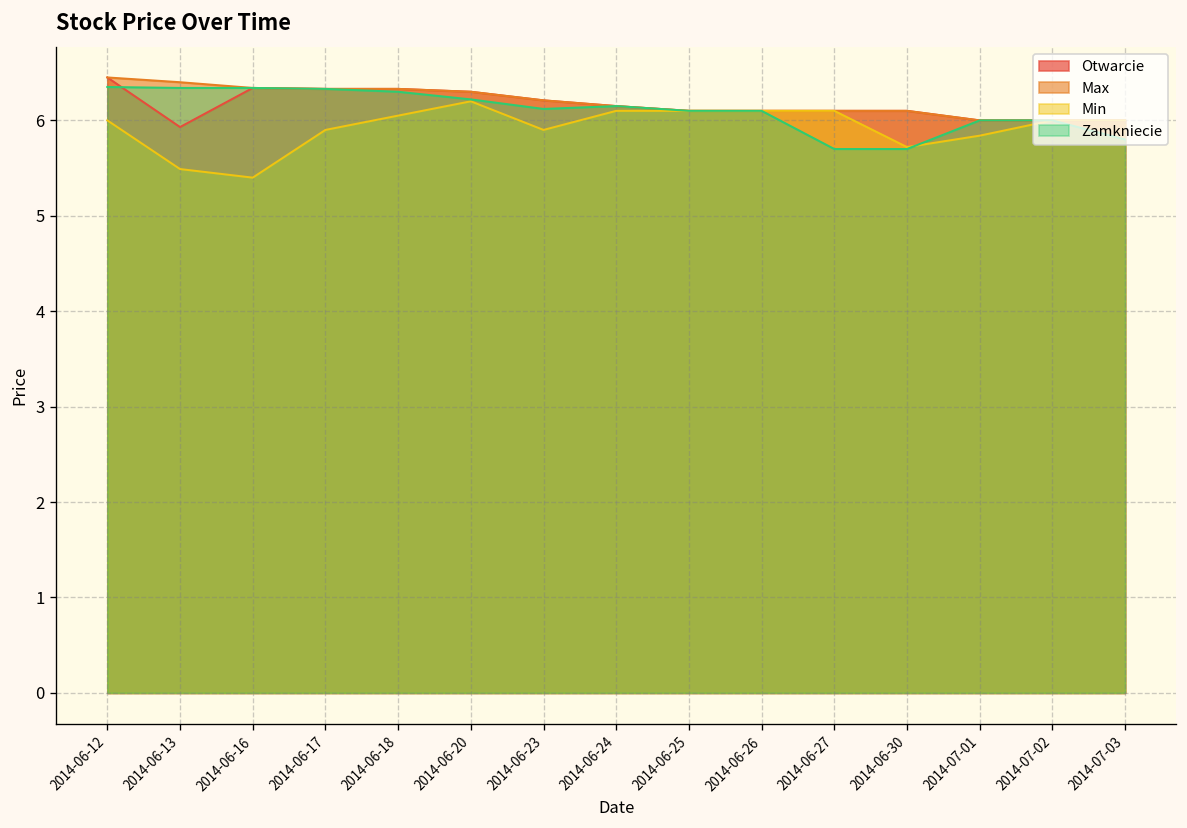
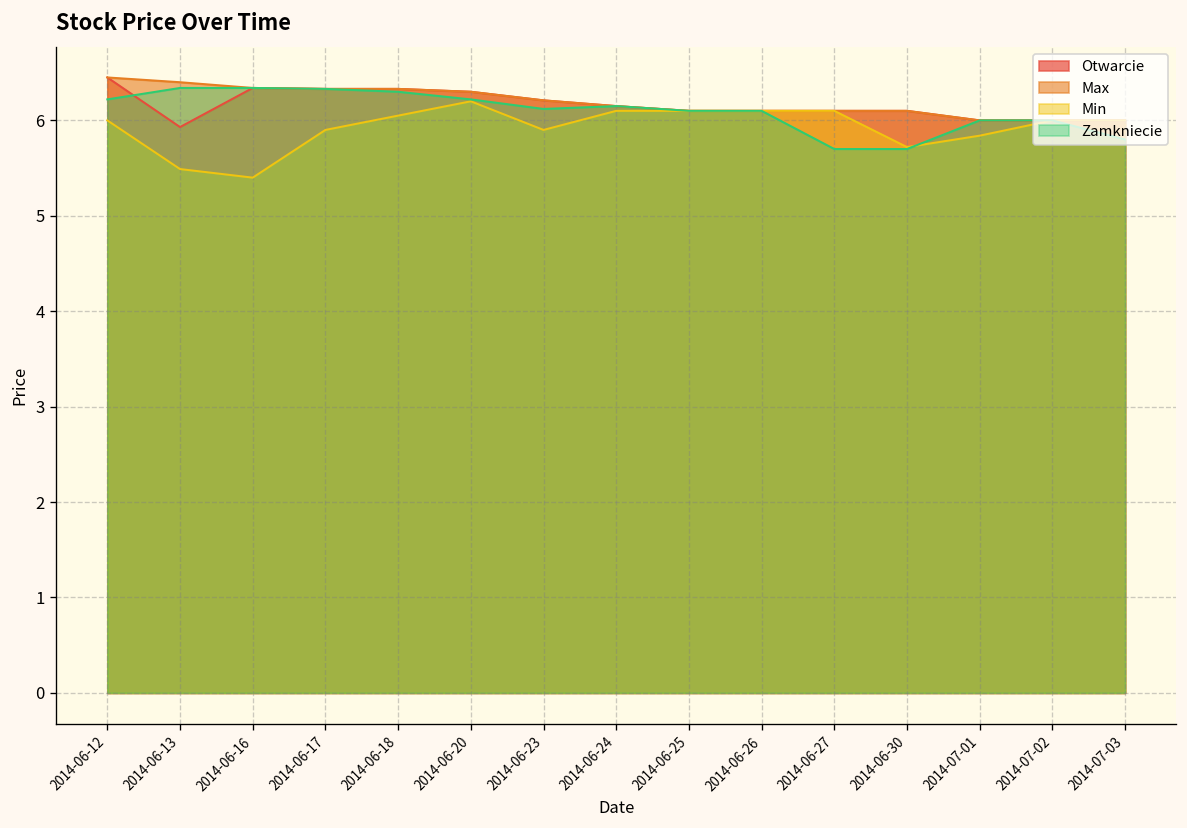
Zamkniecie, 2014-06-12: 6.4 -> 6.2
